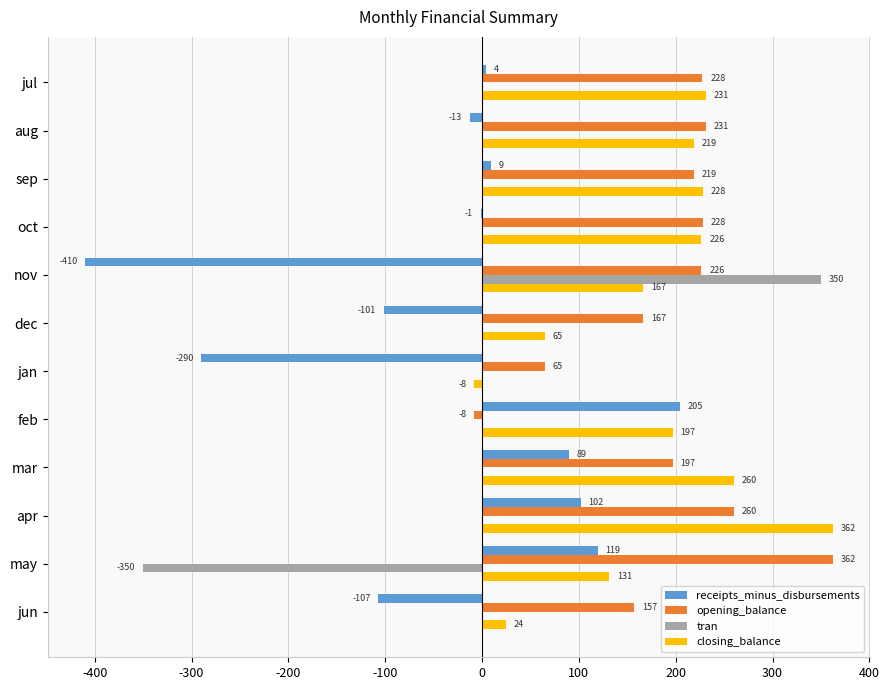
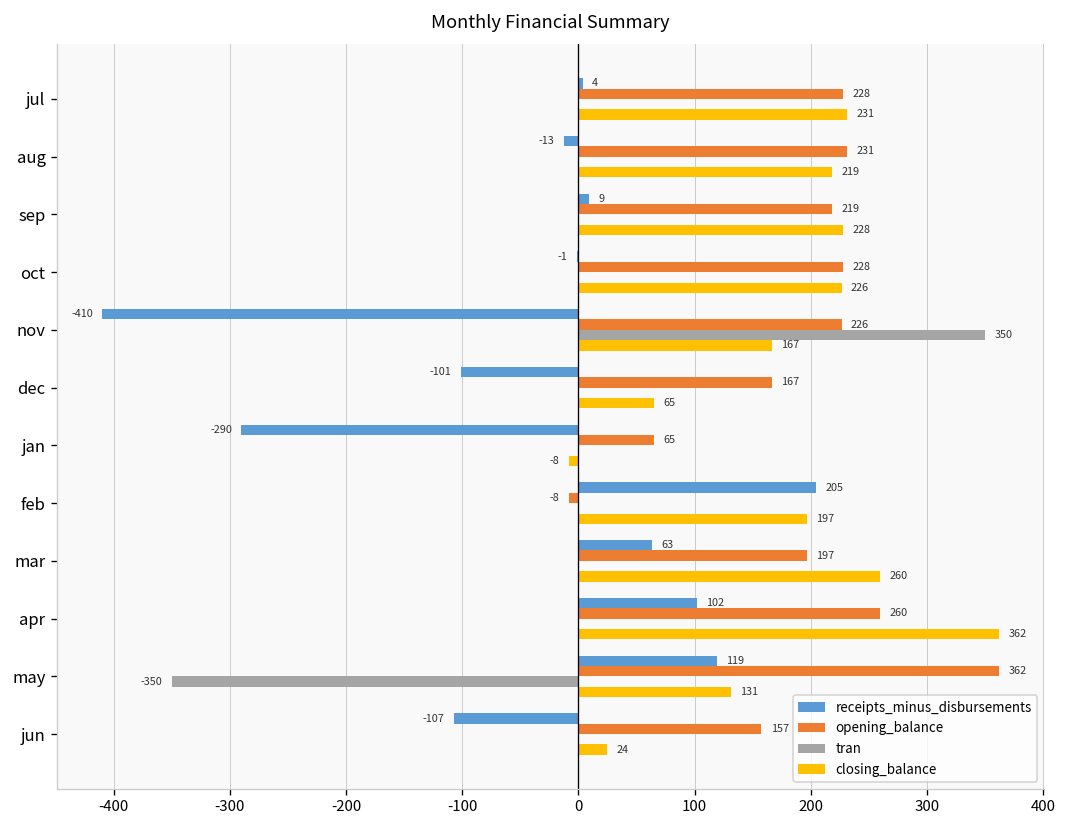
receipts_minus_disbursements, mar: 89 -> 63
